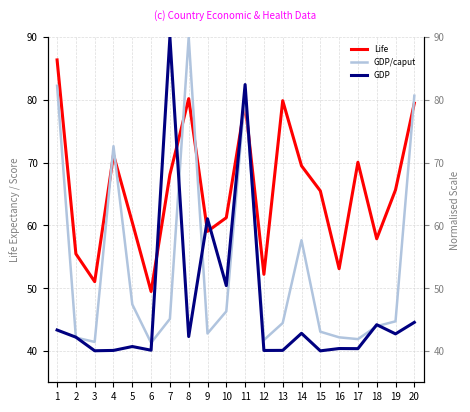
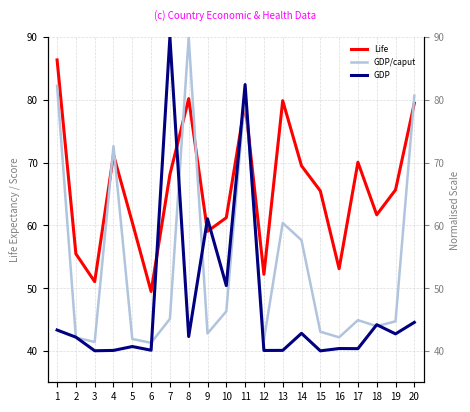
GDP/caput, 5: 47 -> 42
GDP/caput, 13: 44 -> 60
GDP/caput, 17: 42 -> 45
Life, 18: 58 -> 62
